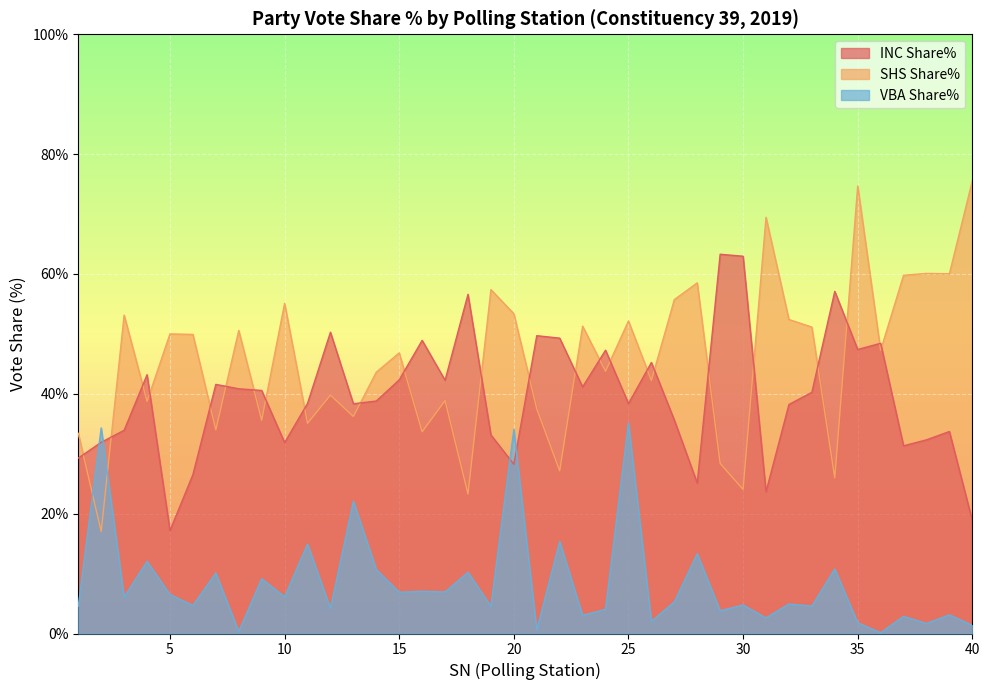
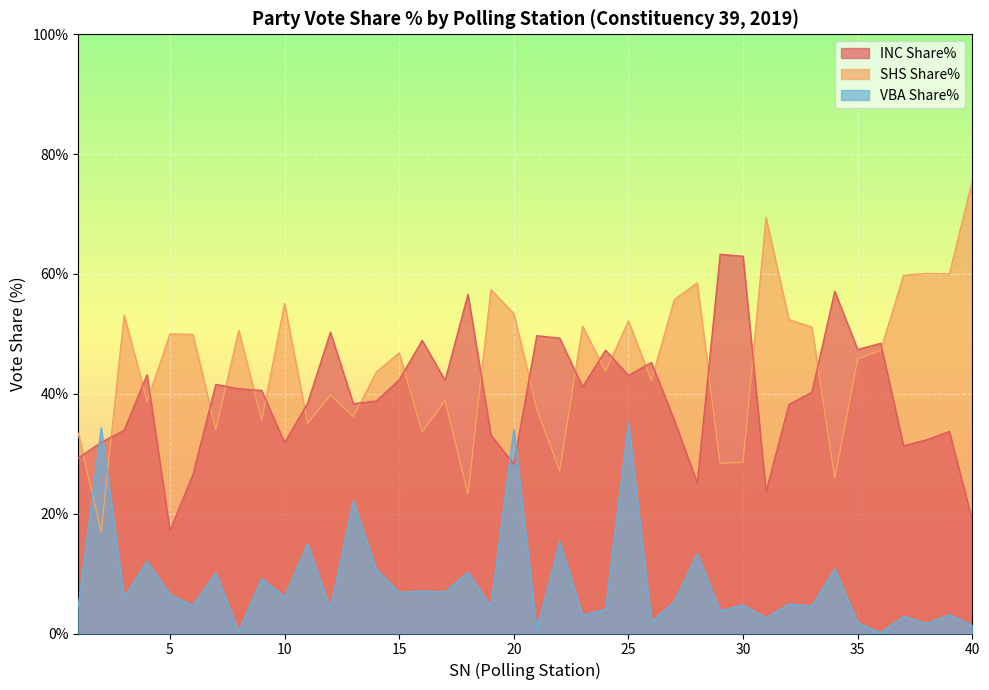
INC Share%, 25: 38% -> 43%
SHS Share%, 30: 24% -> 29%
SHS Share%, 35: 75% -> 46%
